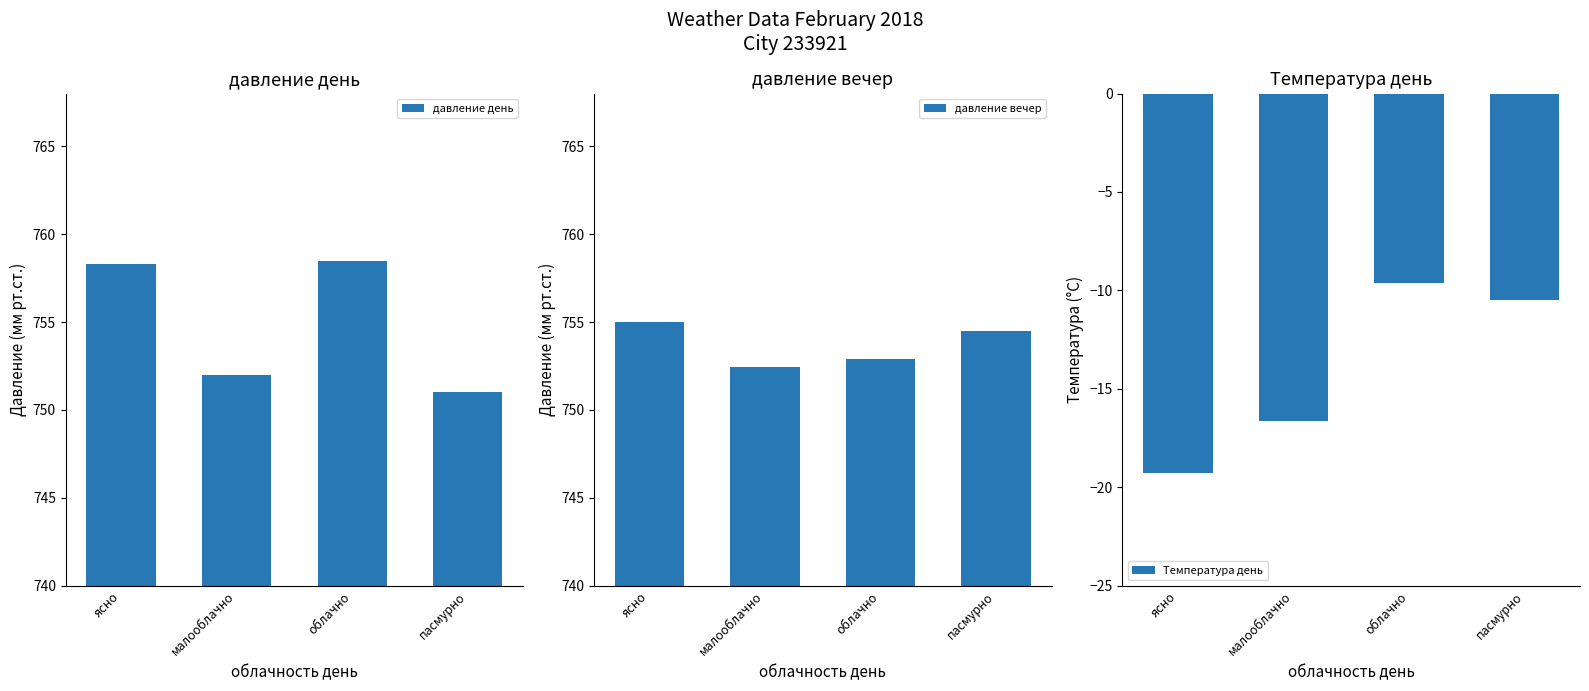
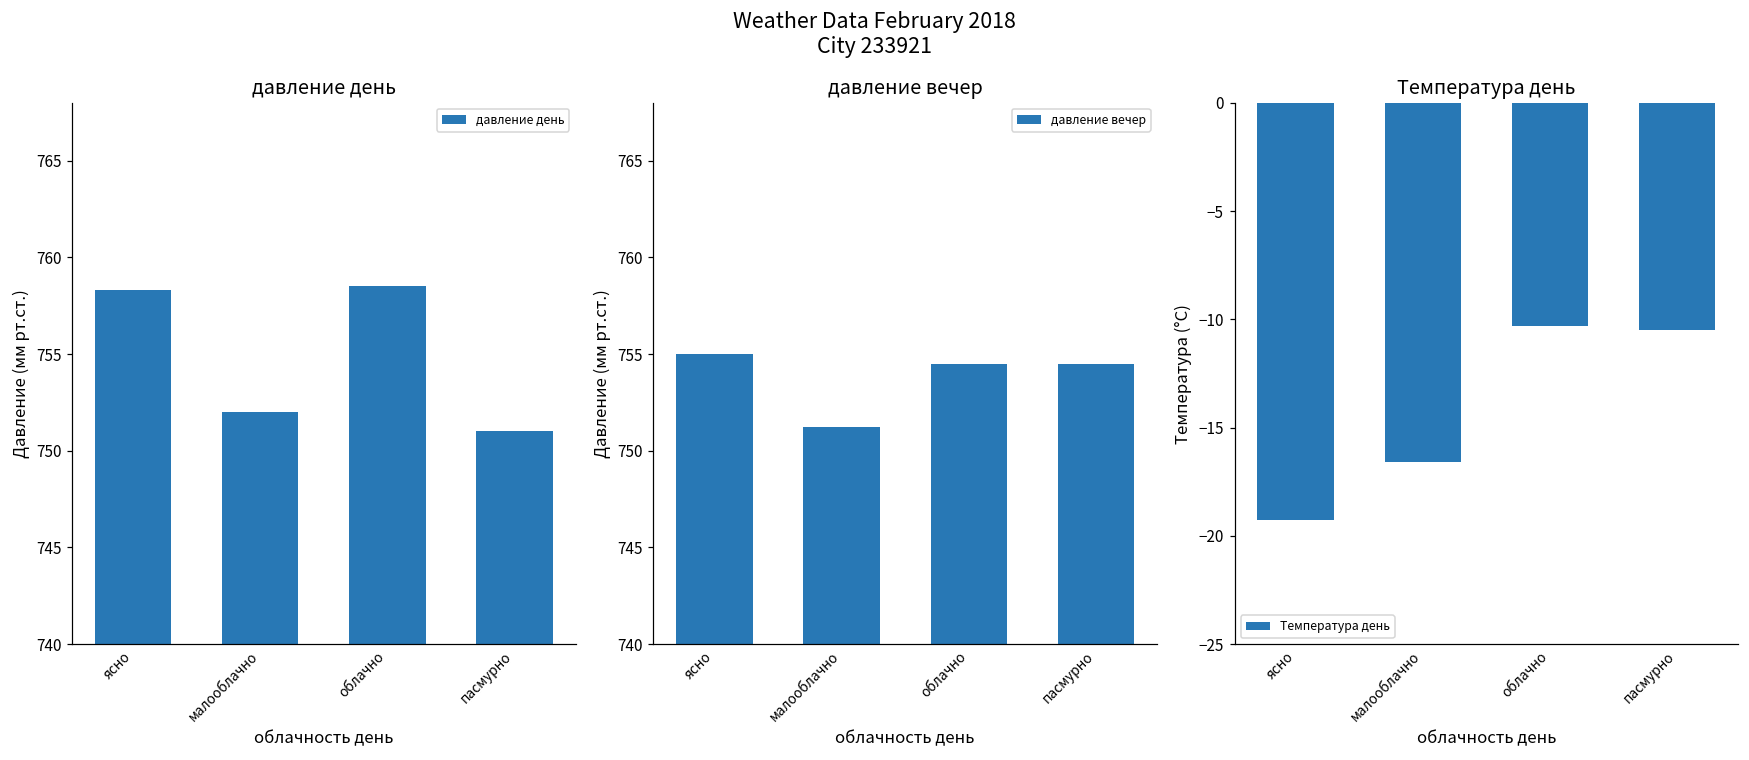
давление вечер, малооблачно: 752.5 -> 751.3
давление вечер, облачно: 752.9 -> 754.5
Температура день, облачно: -9.6 -> -10.3
